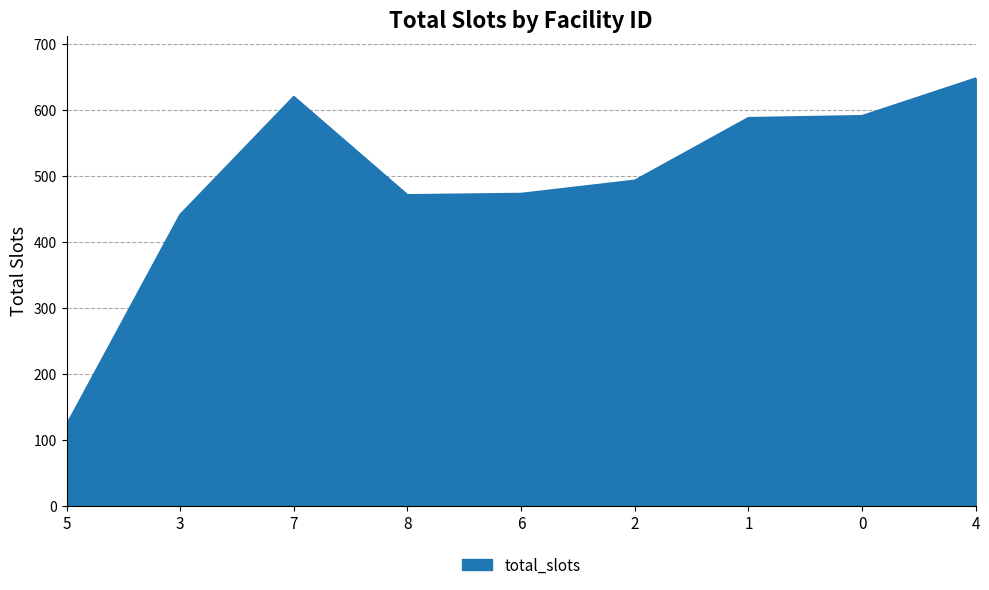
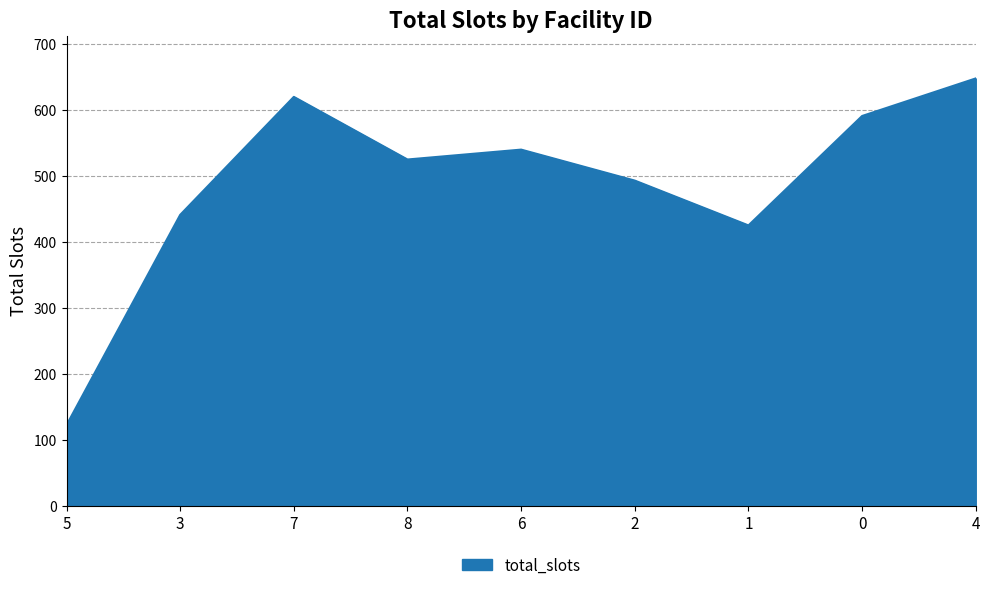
8: 470 -> 530
6: 470 -> 540
1: 590 -> 430
